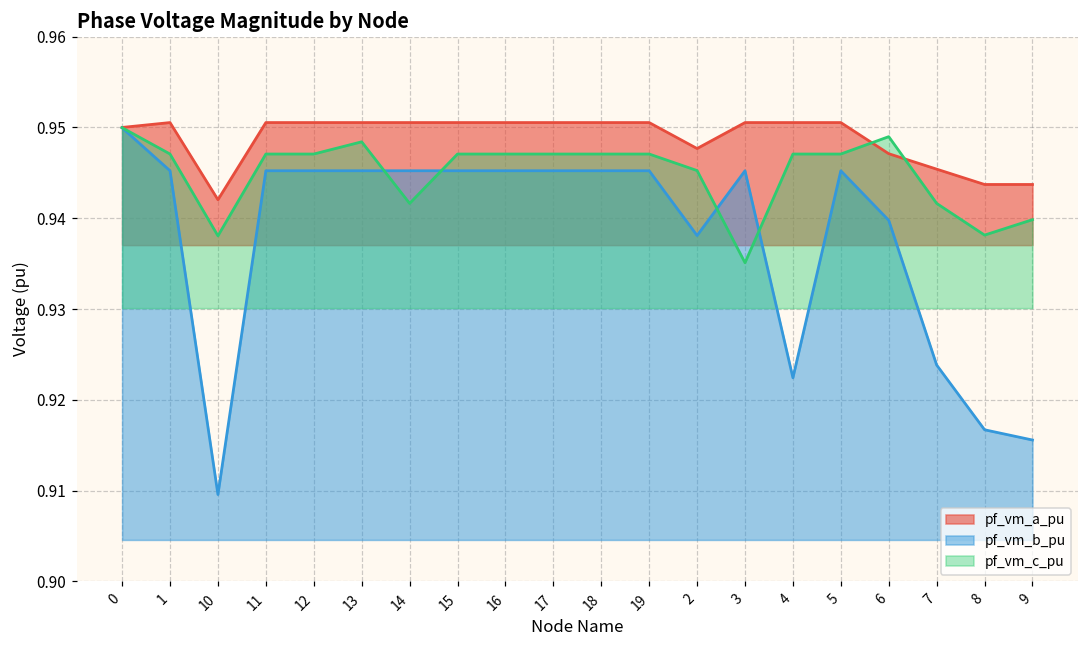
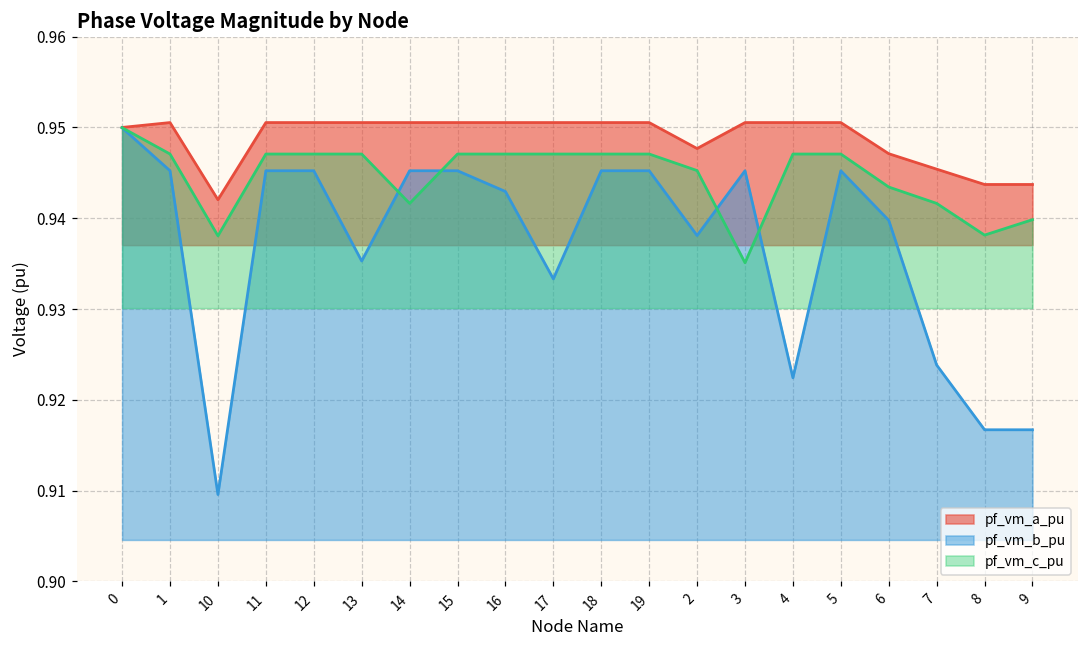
pf_vm_b_pu, 13: 0.945 -> 0.935
pf_vm_c_pu, 13: 0.948 -> 0.947
pf_vm_b_pu, 16: 0.945 -> 0.943
pf_vm_b_pu, 17: 0.945 -> 0.933
pf_vm_c_pu, 6: 0.949 -> 0.943
pf_vm_b_pu, 9: 0.916 -> 0.917
